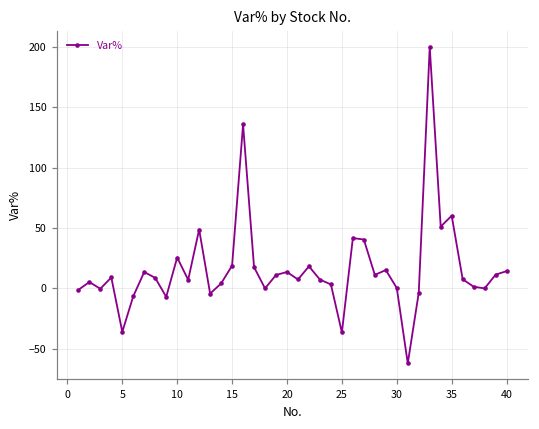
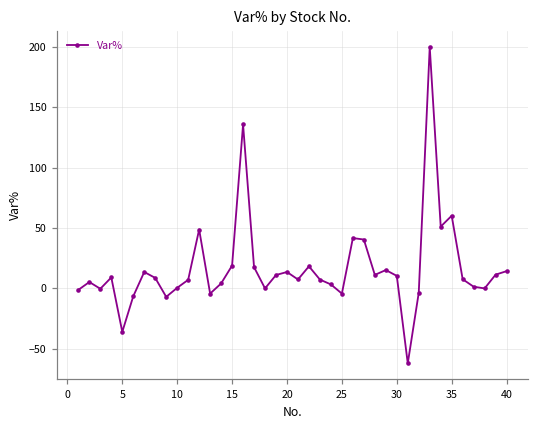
10: 26 -> 1
25: -37 -> -4
30: 0 -> 10
